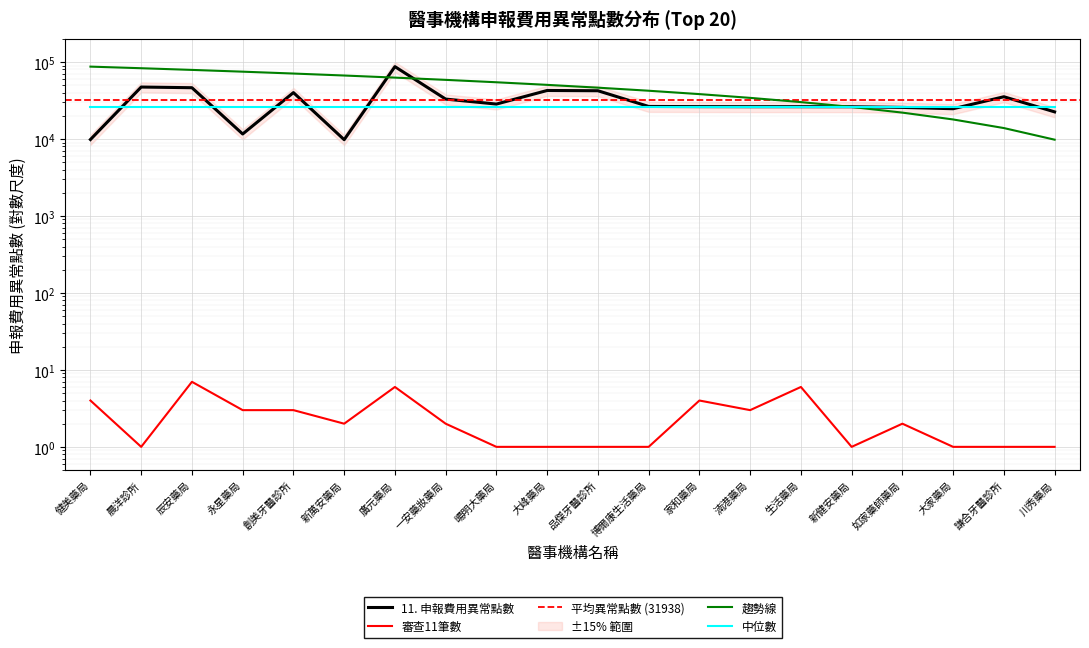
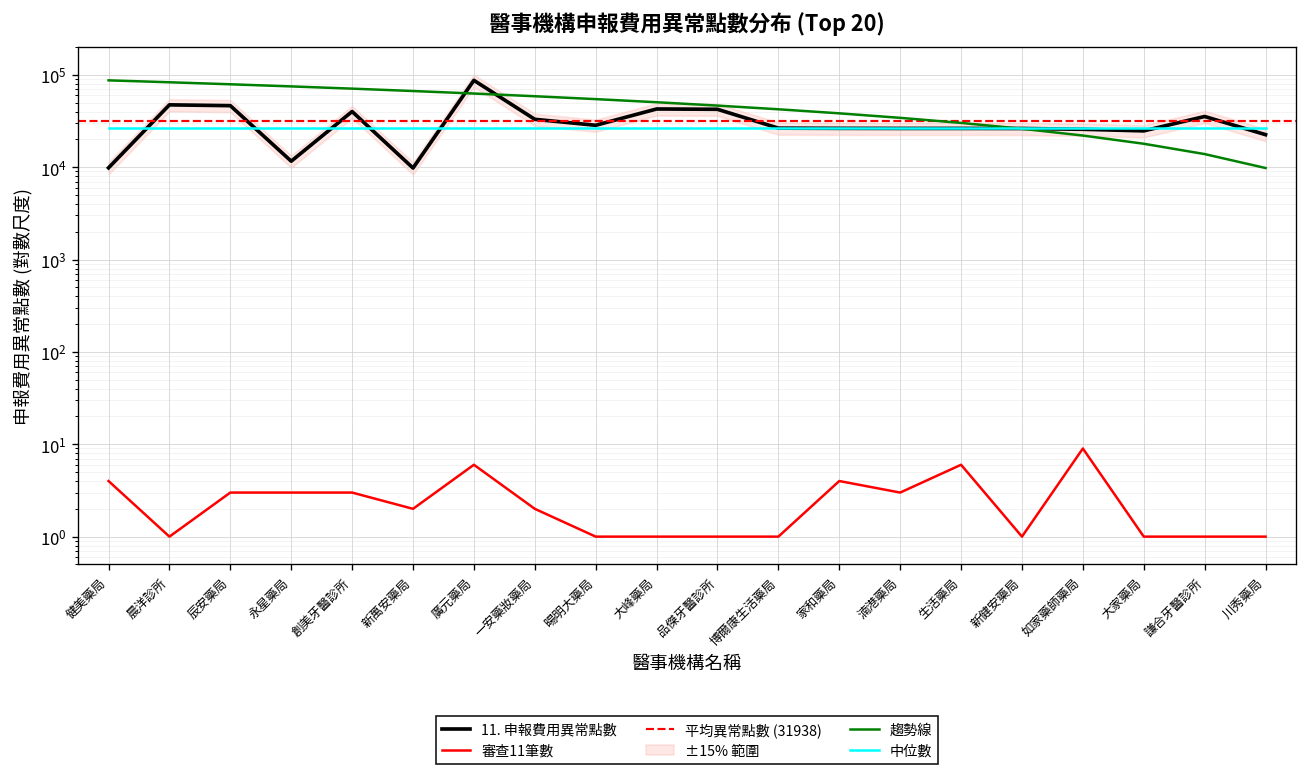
審查11筆數, 辰安藥局: 7 -> 3
審查11筆數, 如家藥師藥局: 2 -> 9
